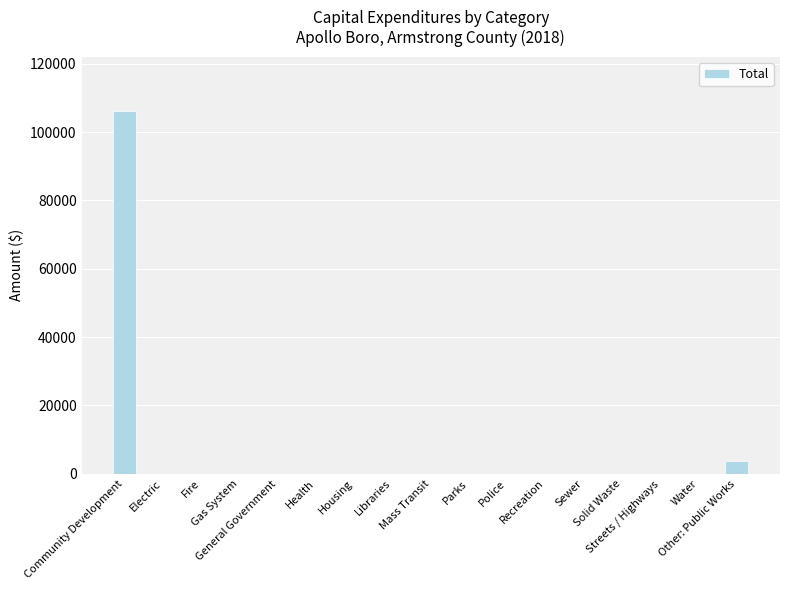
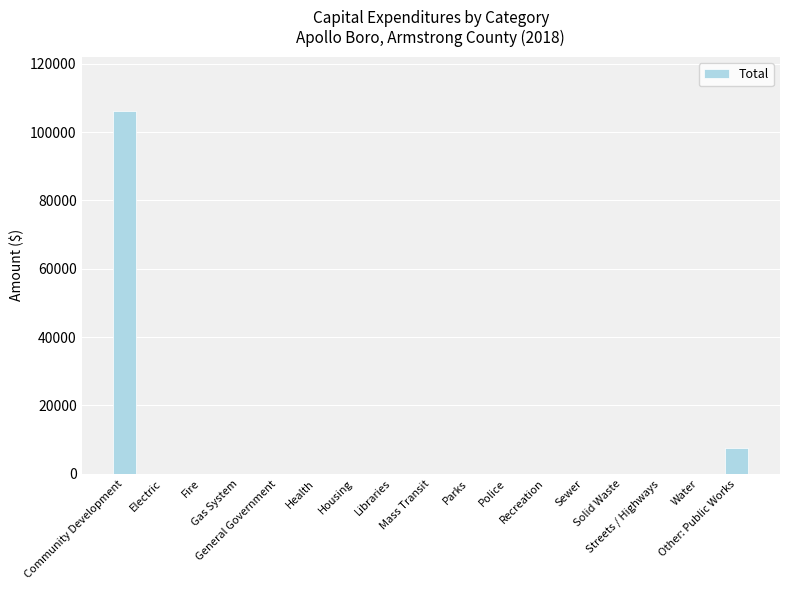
Other: Public Works: 4000 -> 7000
